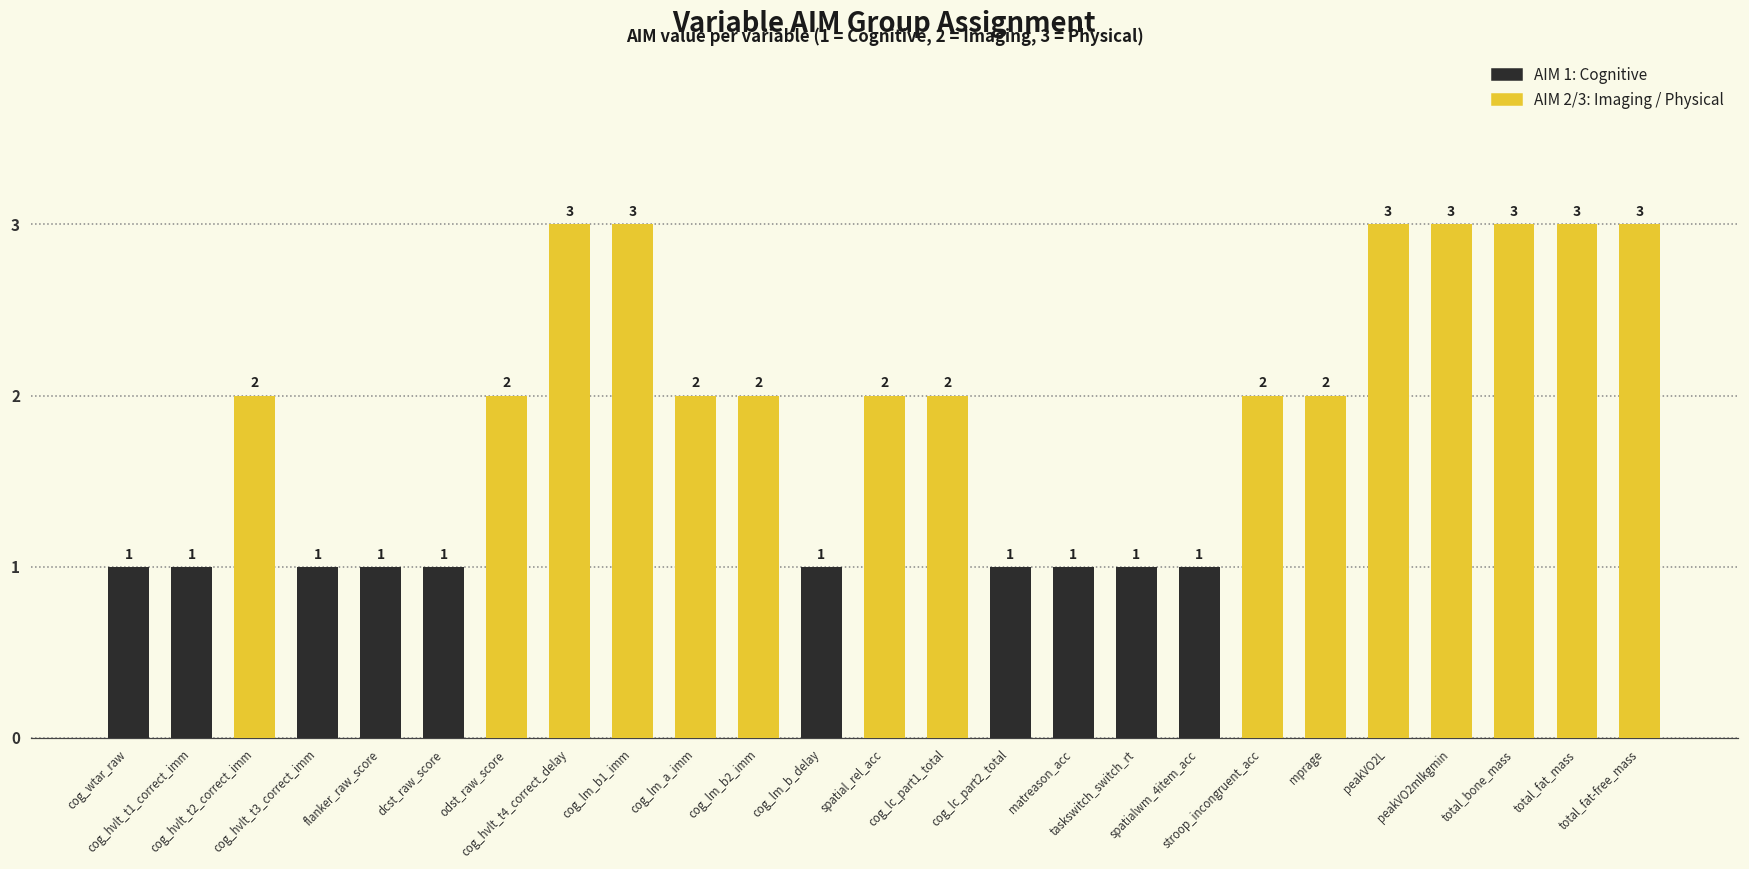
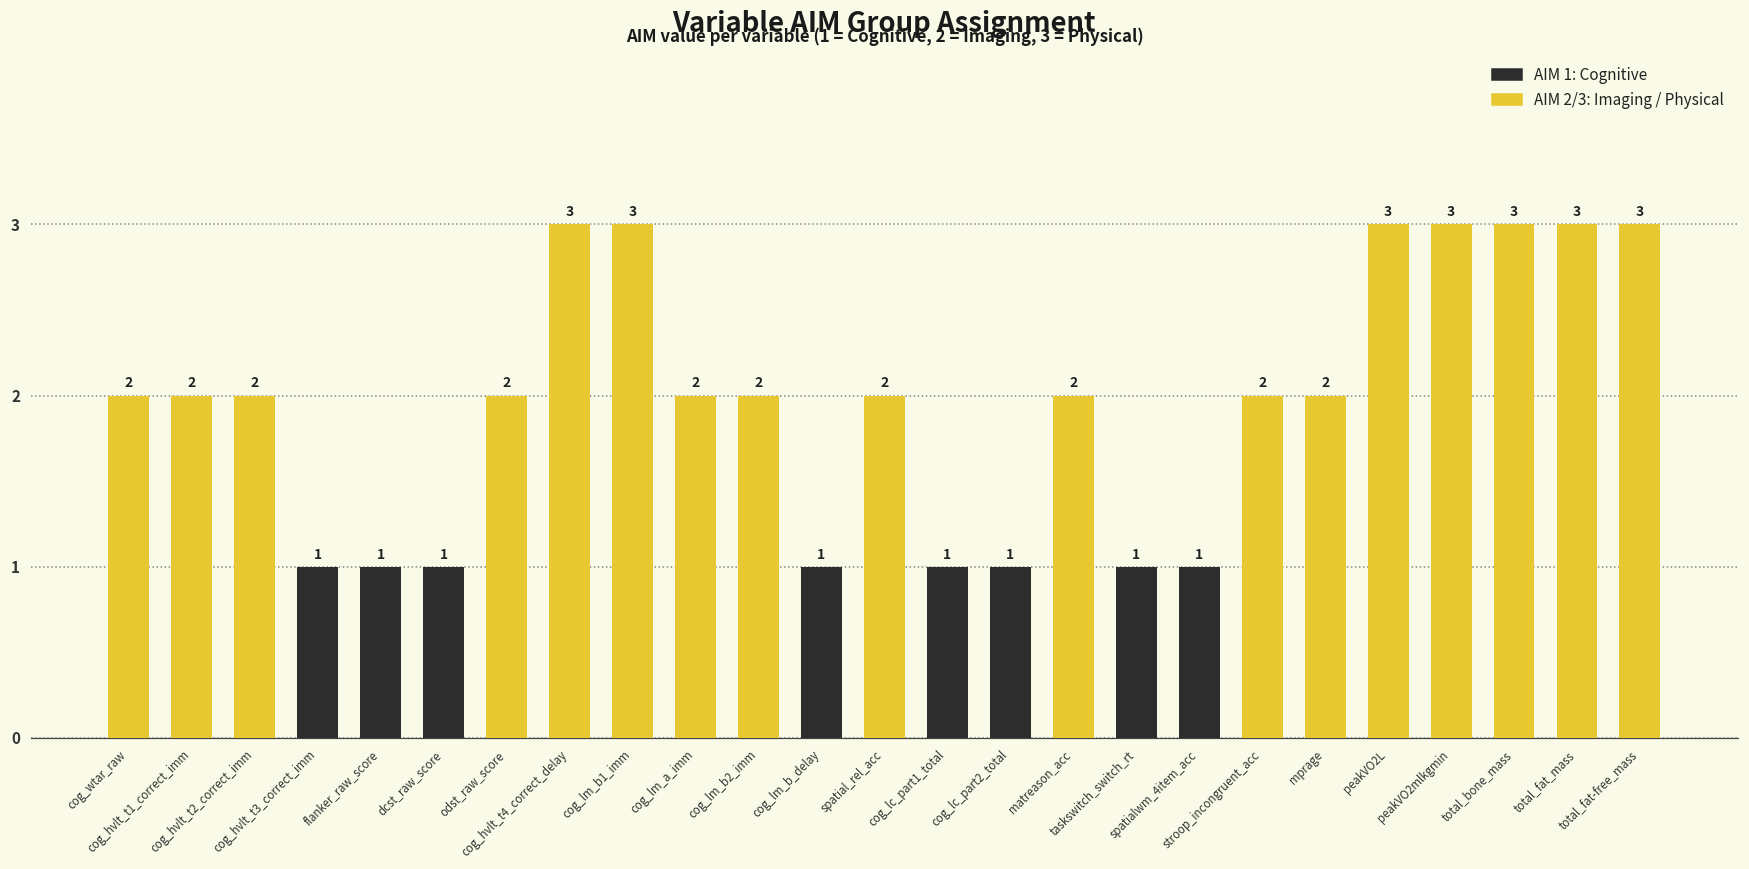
cog_wtar_raw: 1 -> 2
cog_hvlt_t1_correct_imm: 1 -> 2
cog_lc_part1_total: 2 -> 1
matreason_acc: 1 -> 2
